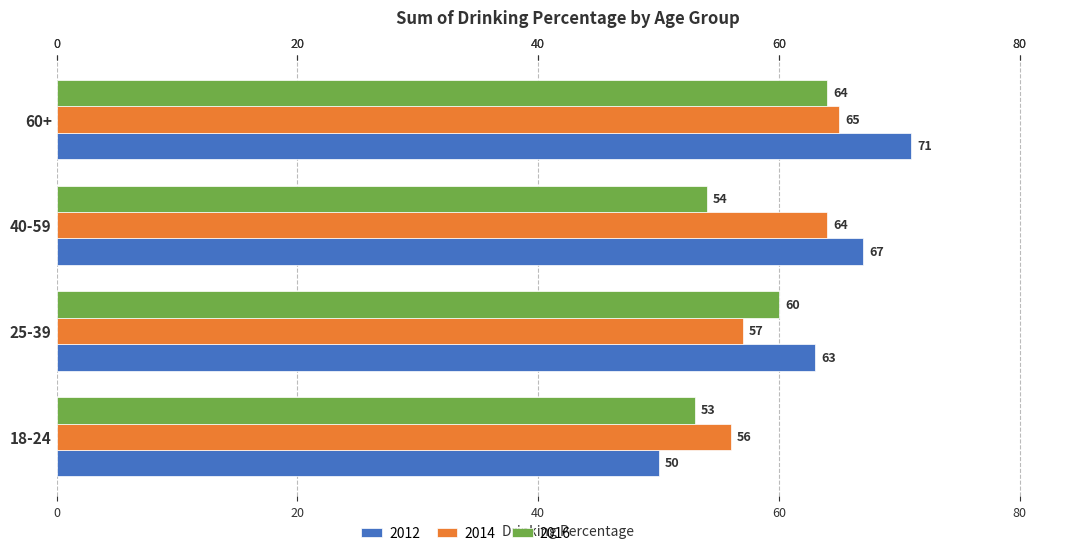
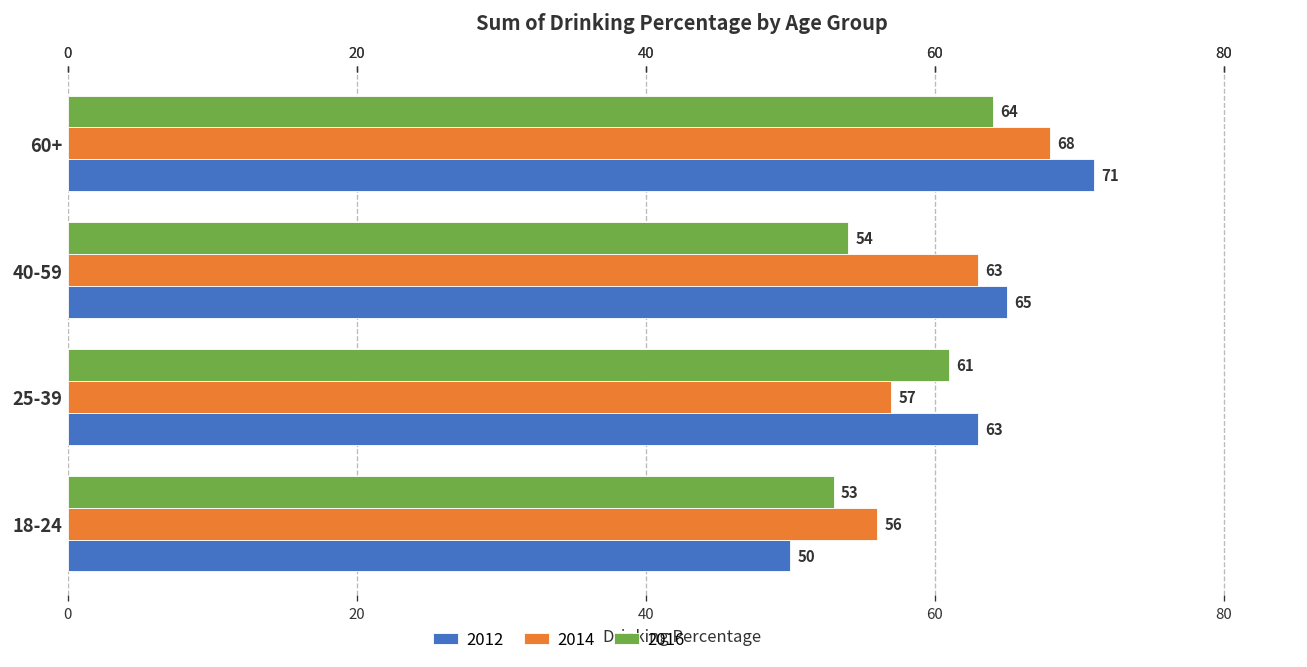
2014, 60+: 65 -> 68
2014, 40-59: 64 -> 63
2012, 40-59: 67 -> 65
2016, 25-39: 60 -> 61
